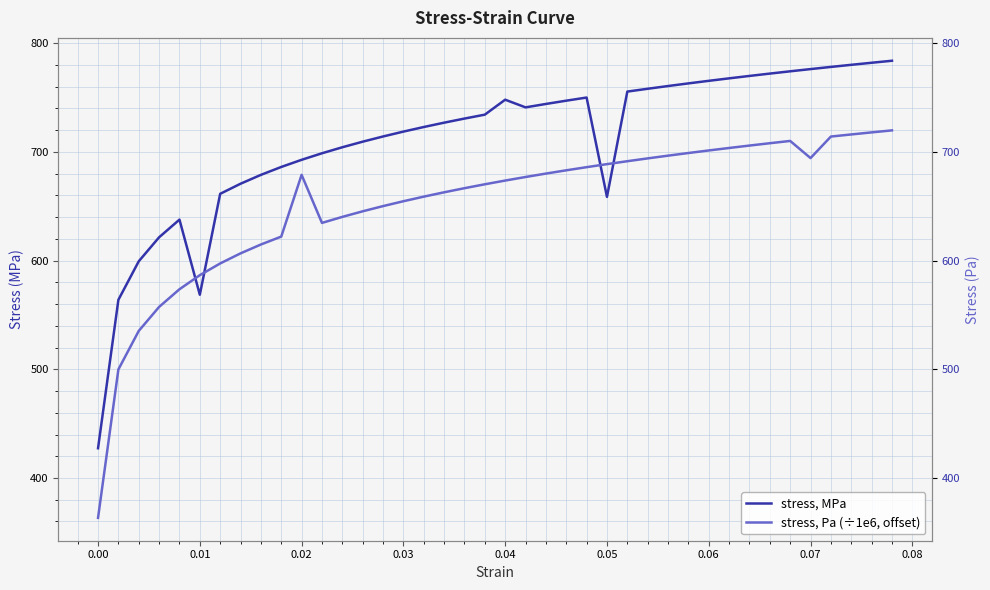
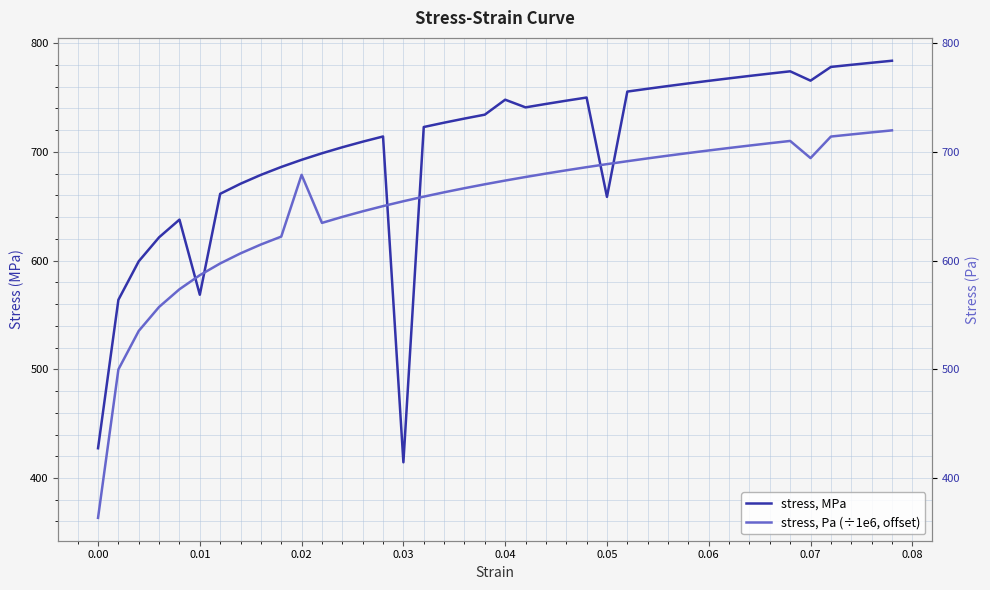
stress, MPa, 0.03: 719 -> 414
stress, MPa, 0.07: 776 -> 766
